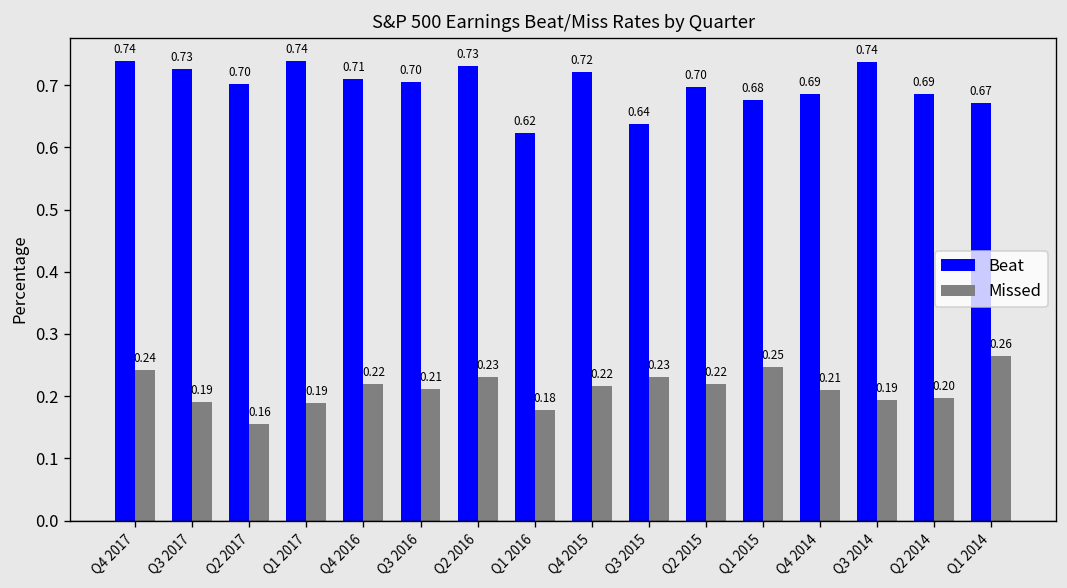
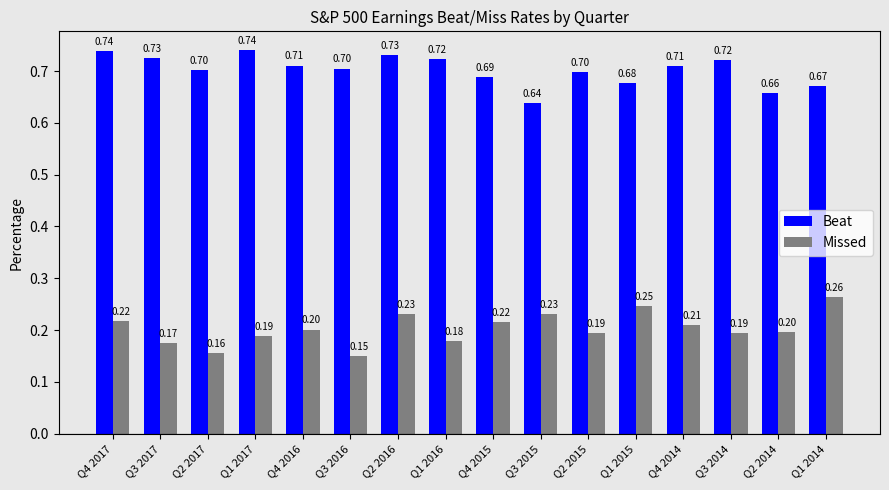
Missed, Q4 2017: 0.24 -> 0.22
Missed, Q3 2017: 0.19 -> 0.17
Missed, Q4 2016: 0.22 -> 0.20
Missed, Q3 2016: 0.21 -> 0.15
Beat, Q1 2016: 0.62 -> 0.72
Beat, Q4 2015: 0.72 -> 0.69
Missed, Q2 2015: 0.22 -> 0.19
Beat, Q4 2014: 0.69 -> 0.71
Beat, Q3 2014: 0.74 -> 0.72
Beat, Q2 2014: 0.69 -> 0.66
